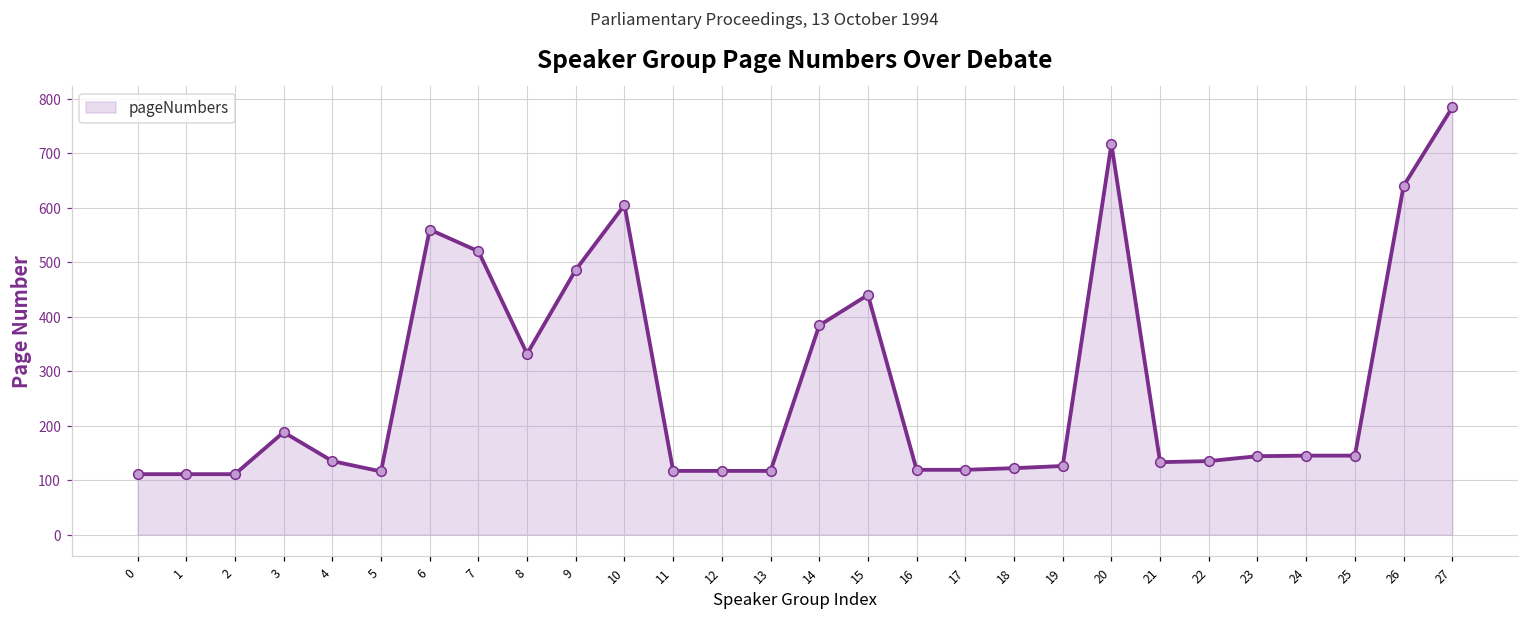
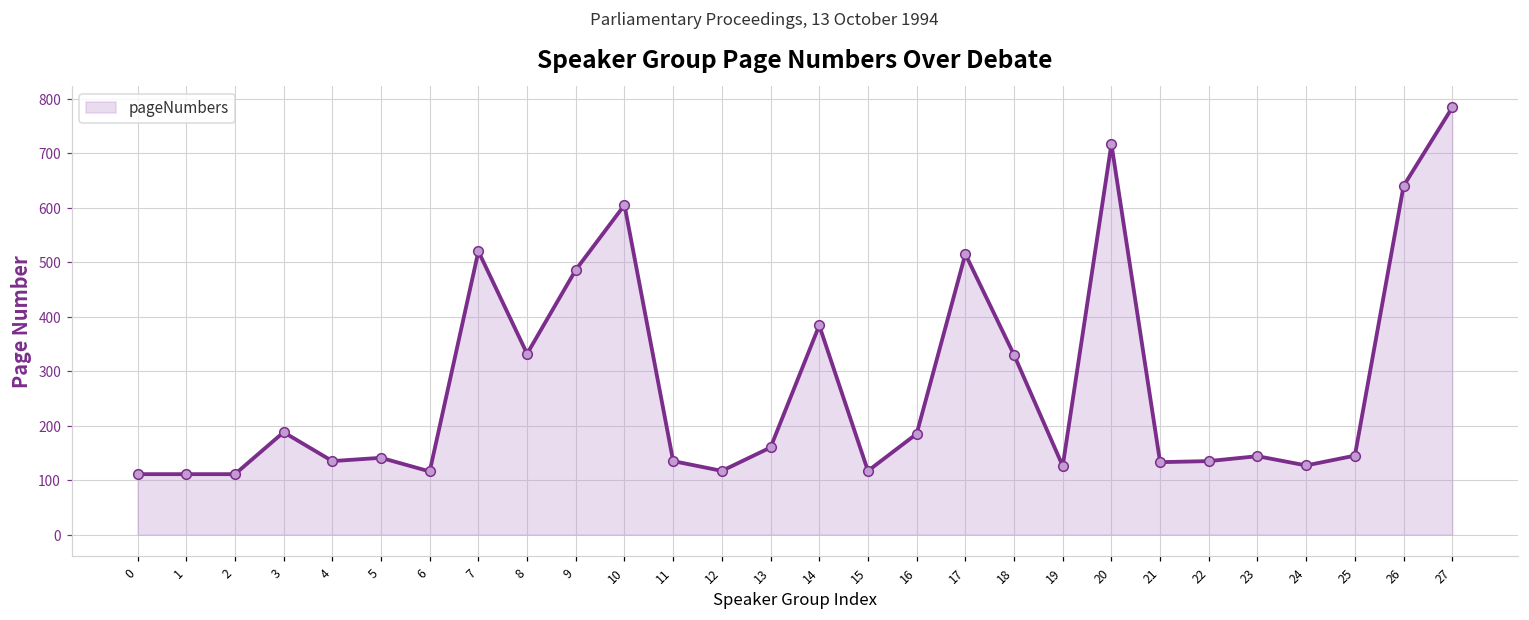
5: 120 -> 140
6: 560 -> 120
11: 120 -> 140
13: 120 -> 160
15: 440 -> 120
16: 120 -> 190
17: 120 -> 520
18: 120 -> 330
24: 150 -> 130
